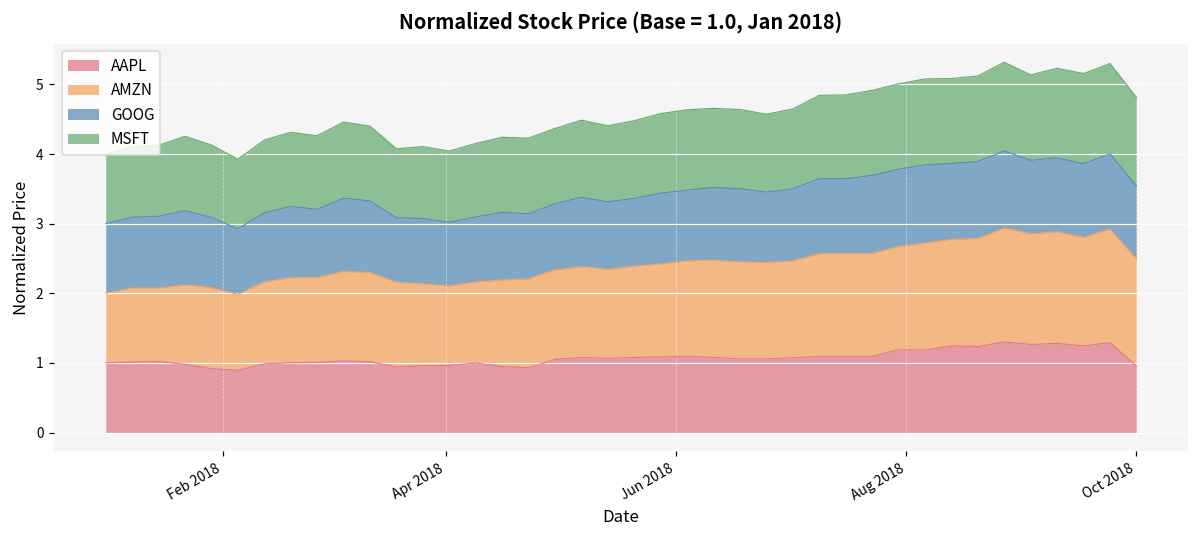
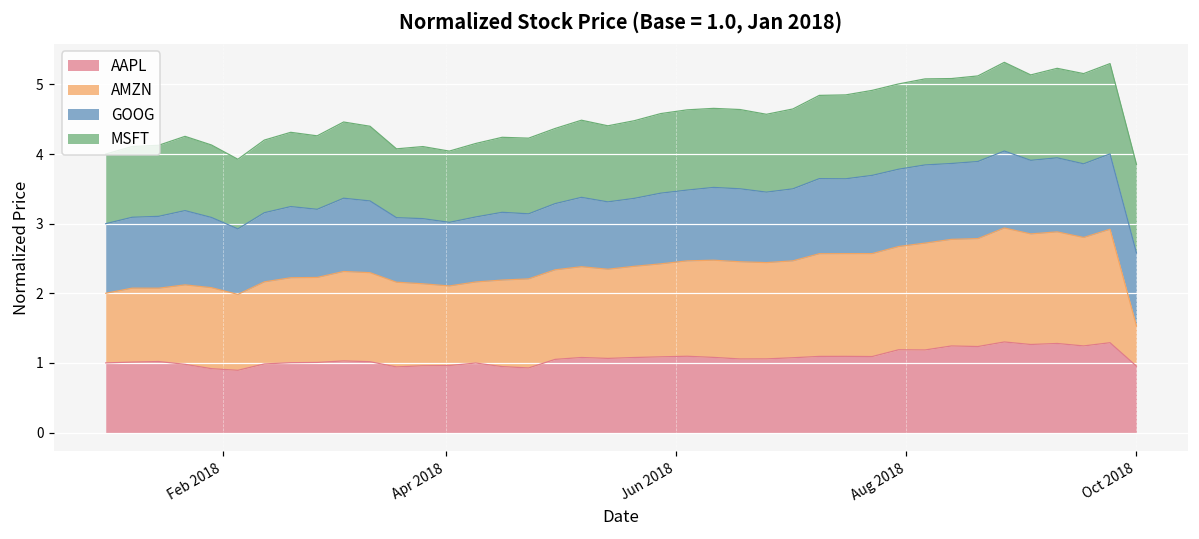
AMZN, Oct 2018: 1.5 -> 0.6
